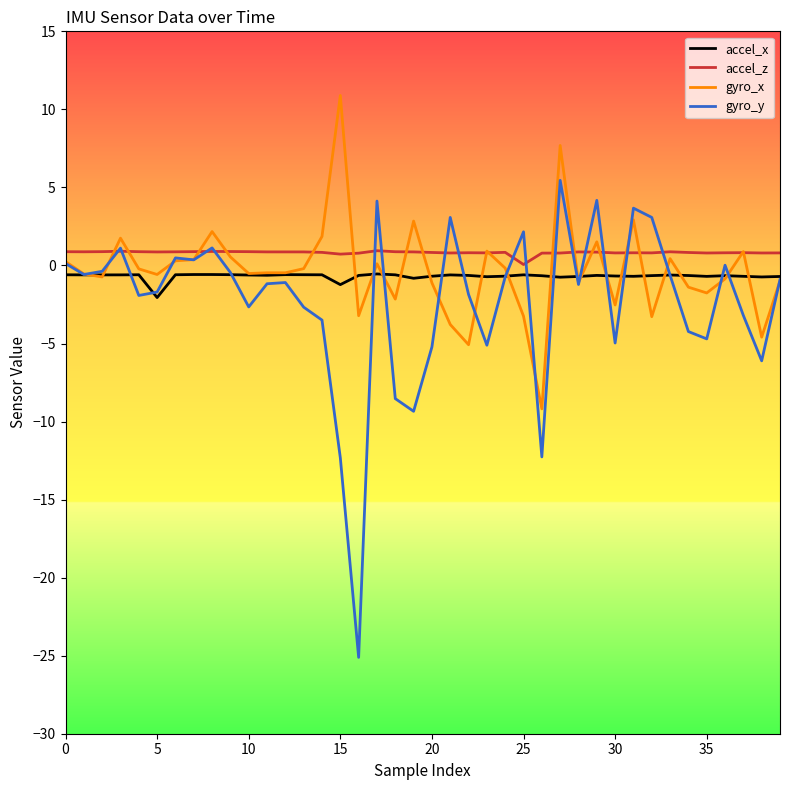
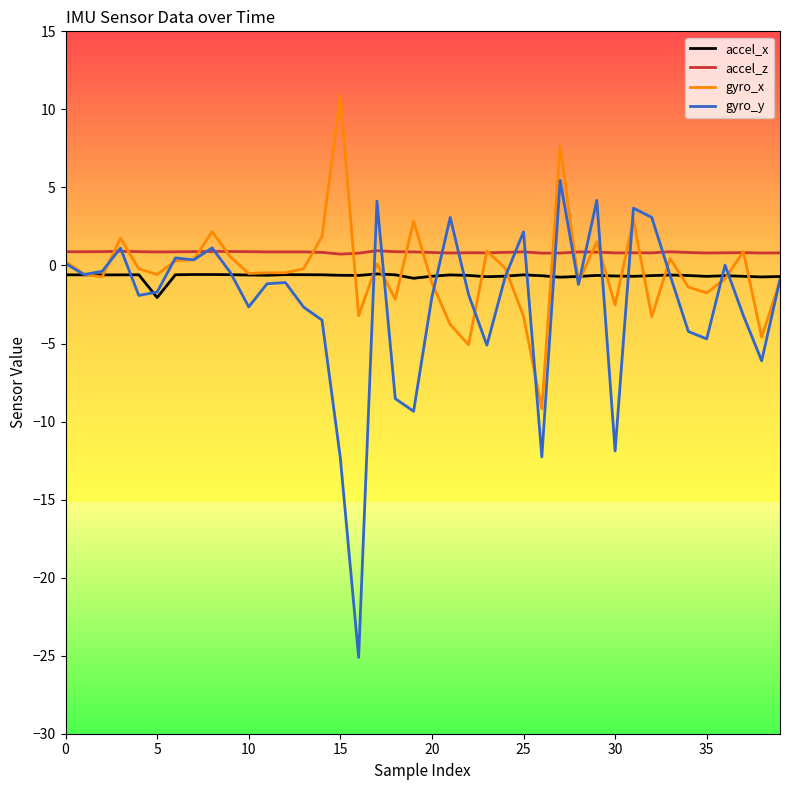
accel_x, 15: -1.2 -> -0.6
gyro_y, 20: -5.2 -> -2.0
accel_z, 25: 0.1 -> 0.9
gyro_y, 30: -5.0 -> -11.9
